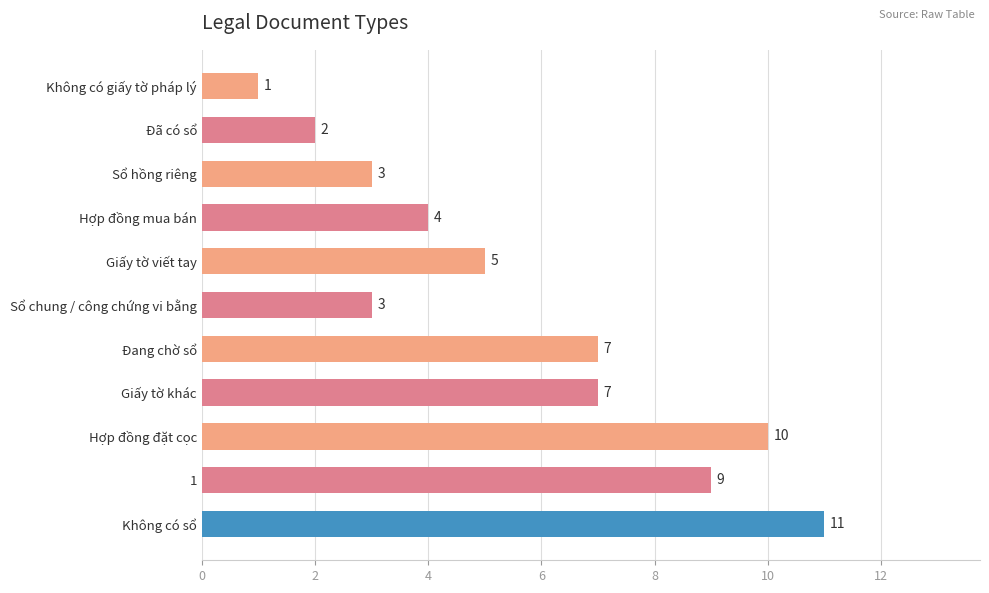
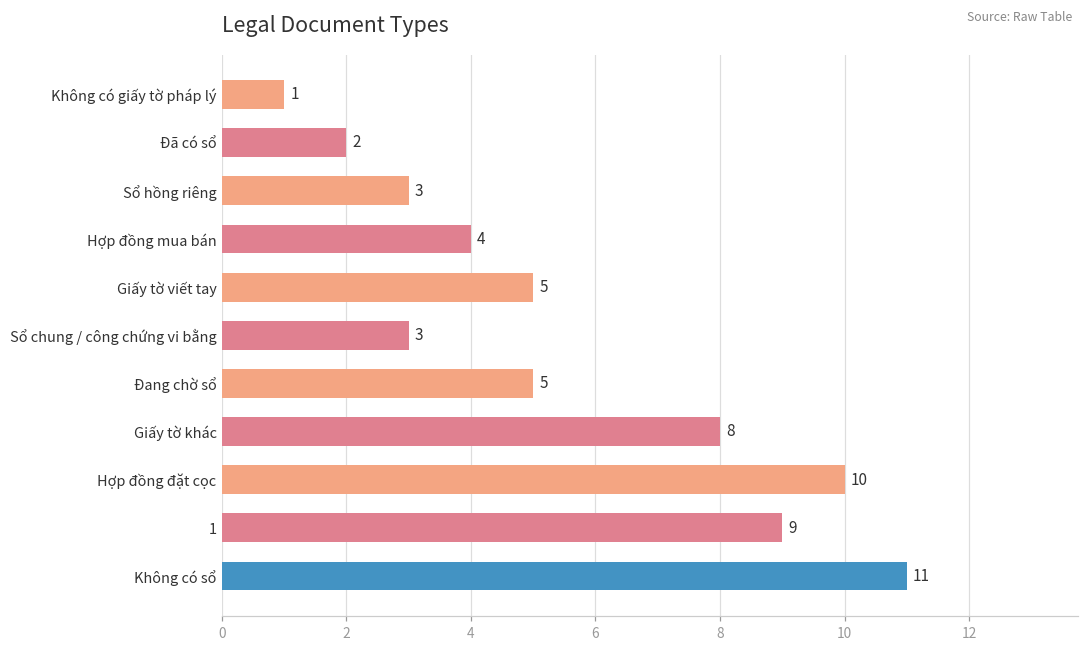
Đang chờ sổ: 7 -> 5
Giấy tờ khác: 7 -> 8
